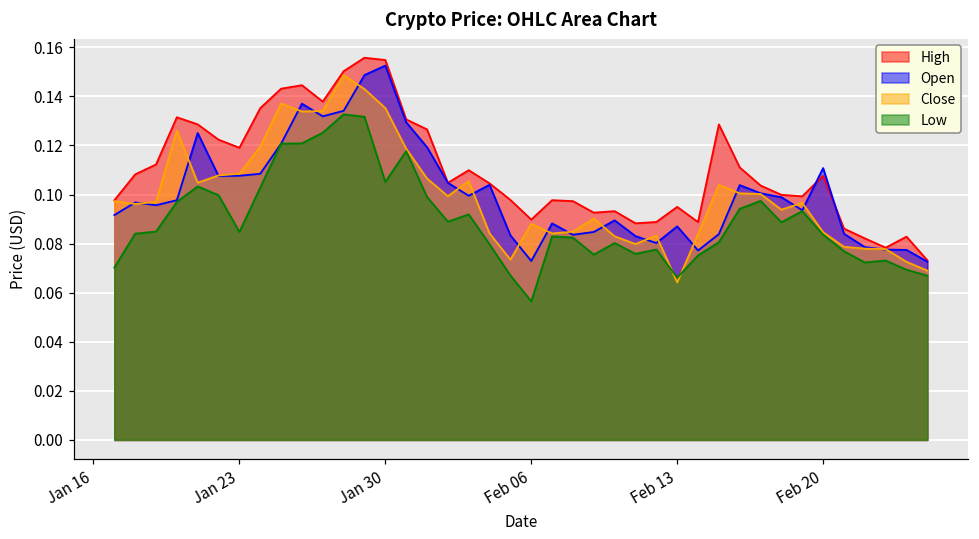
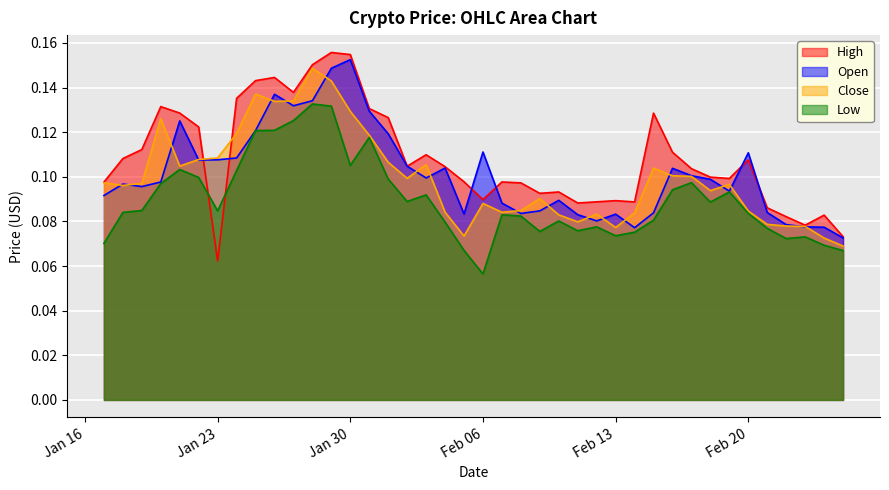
High, Jan 23: 0.119 -> 0.062
Close, Jan 30: 0.135 -> 0.129
Open, Feb 06: 0.073 -> 0.111
High, Feb 13: 0.095 -> 0.089
Open, Feb 13: 0.087 -> 0.083
Close, Feb 13: 0.064 -> 0.077
Low, Feb 13: 0.066 -> 0.074
